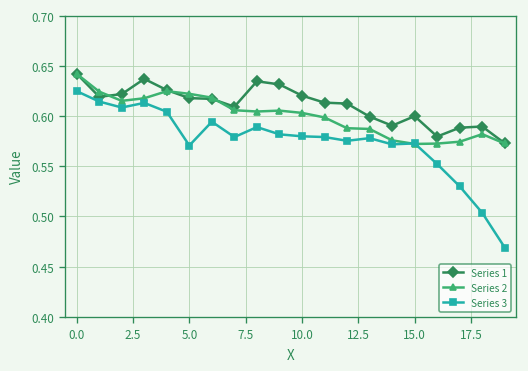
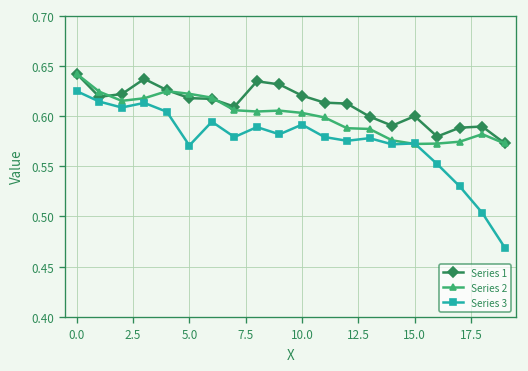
Series 3, 10.0: 0.58 -> 0.59
